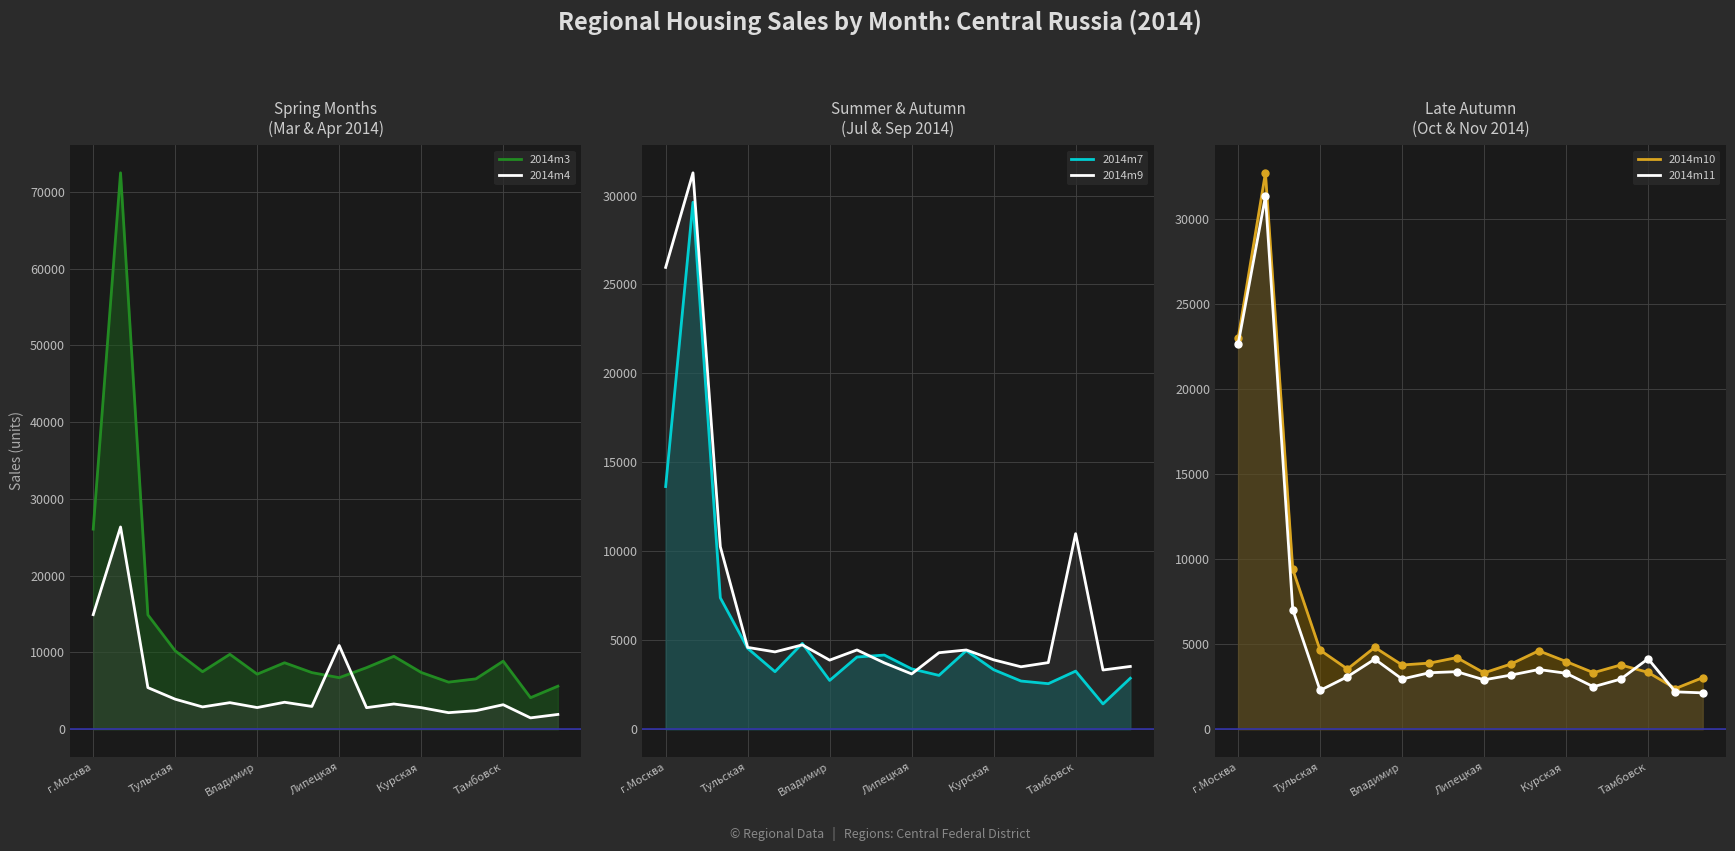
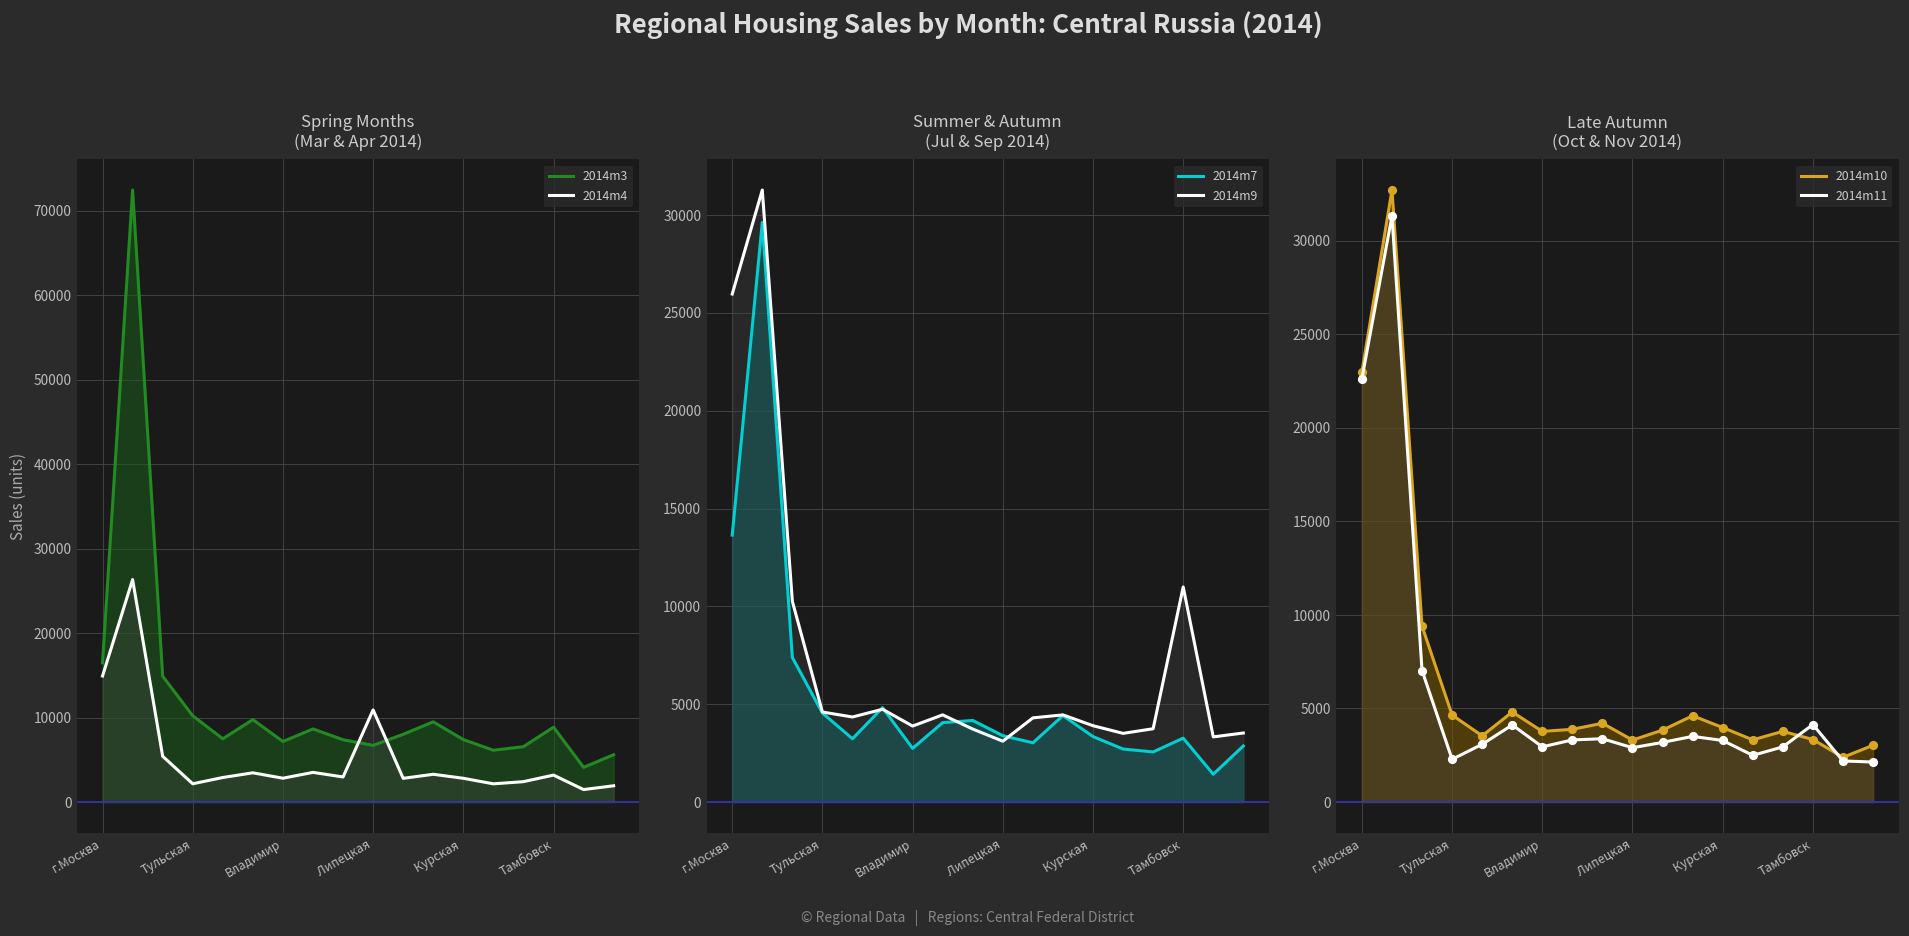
Spring Months (Mar & Apr 2014), 2014m3, г.Москва: 26000 -> 16000
Spring Months (Mar & Apr 2014), 2014m4, Тульская: 4000 -> 2000
